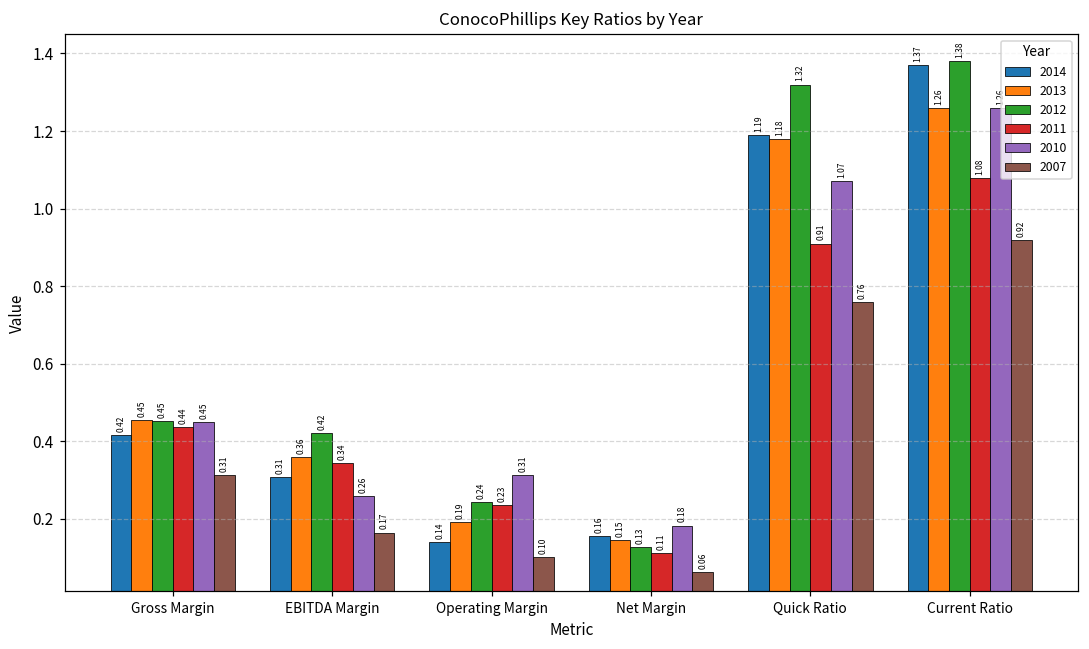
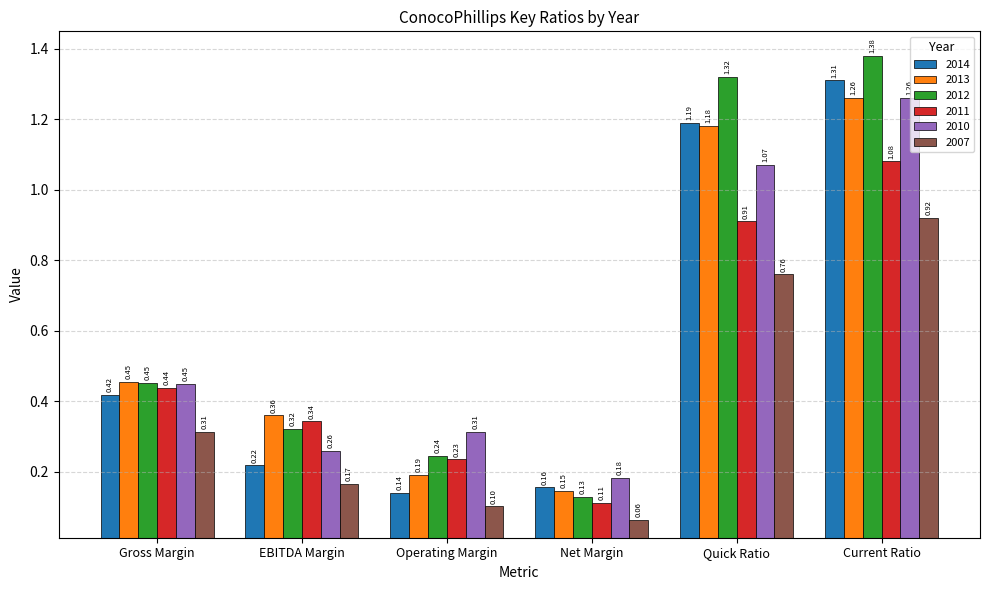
2014, EBITDA Margin: 0.31 -> 0.22
2012, EBITDA Margin: 0.42 -> 0.32
2014, Current Ratio: 1.37 -> 1.31
